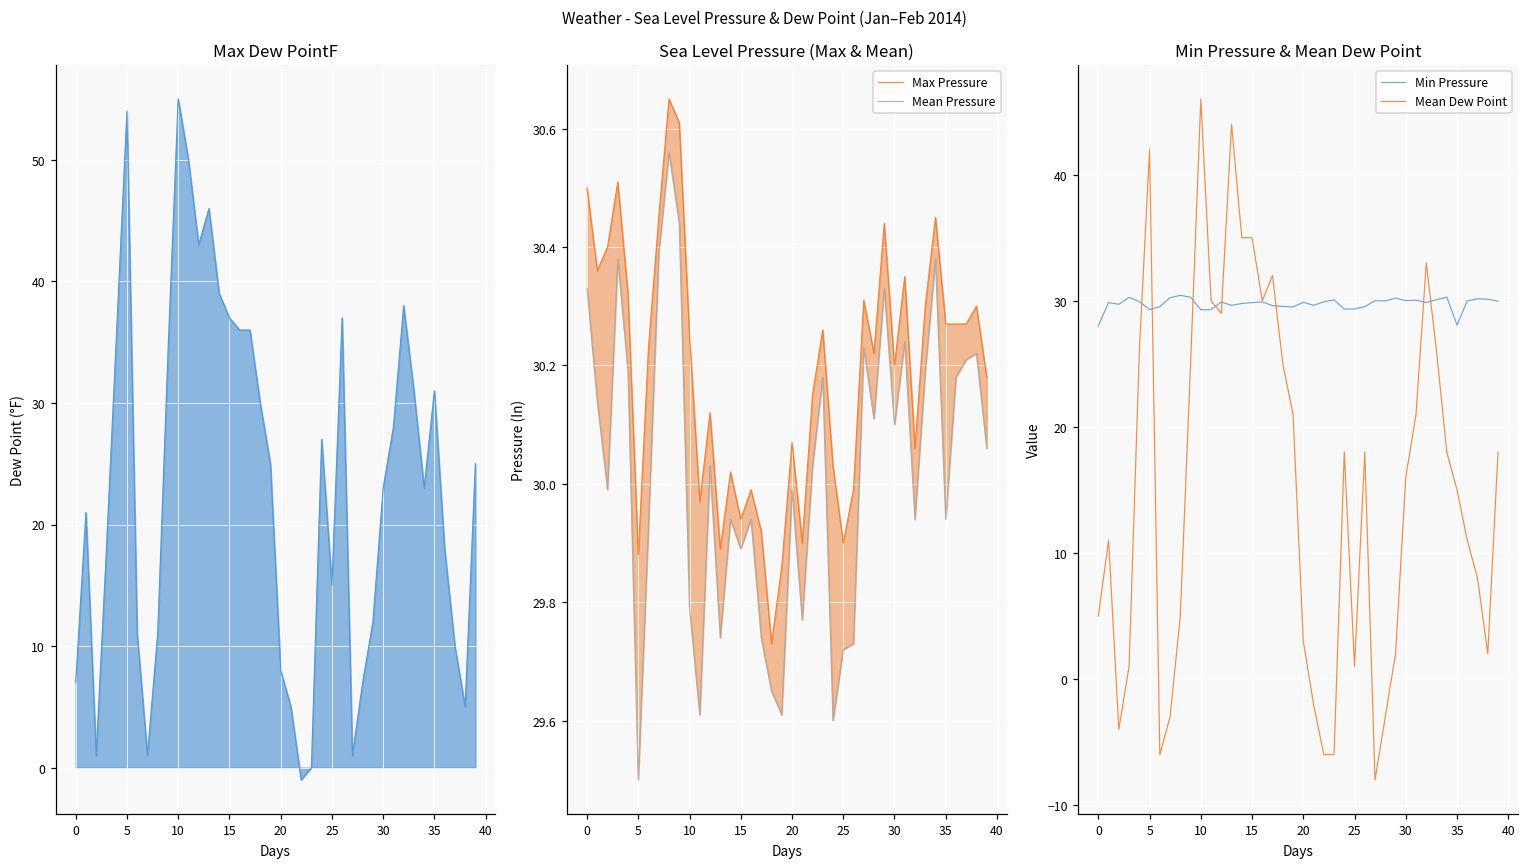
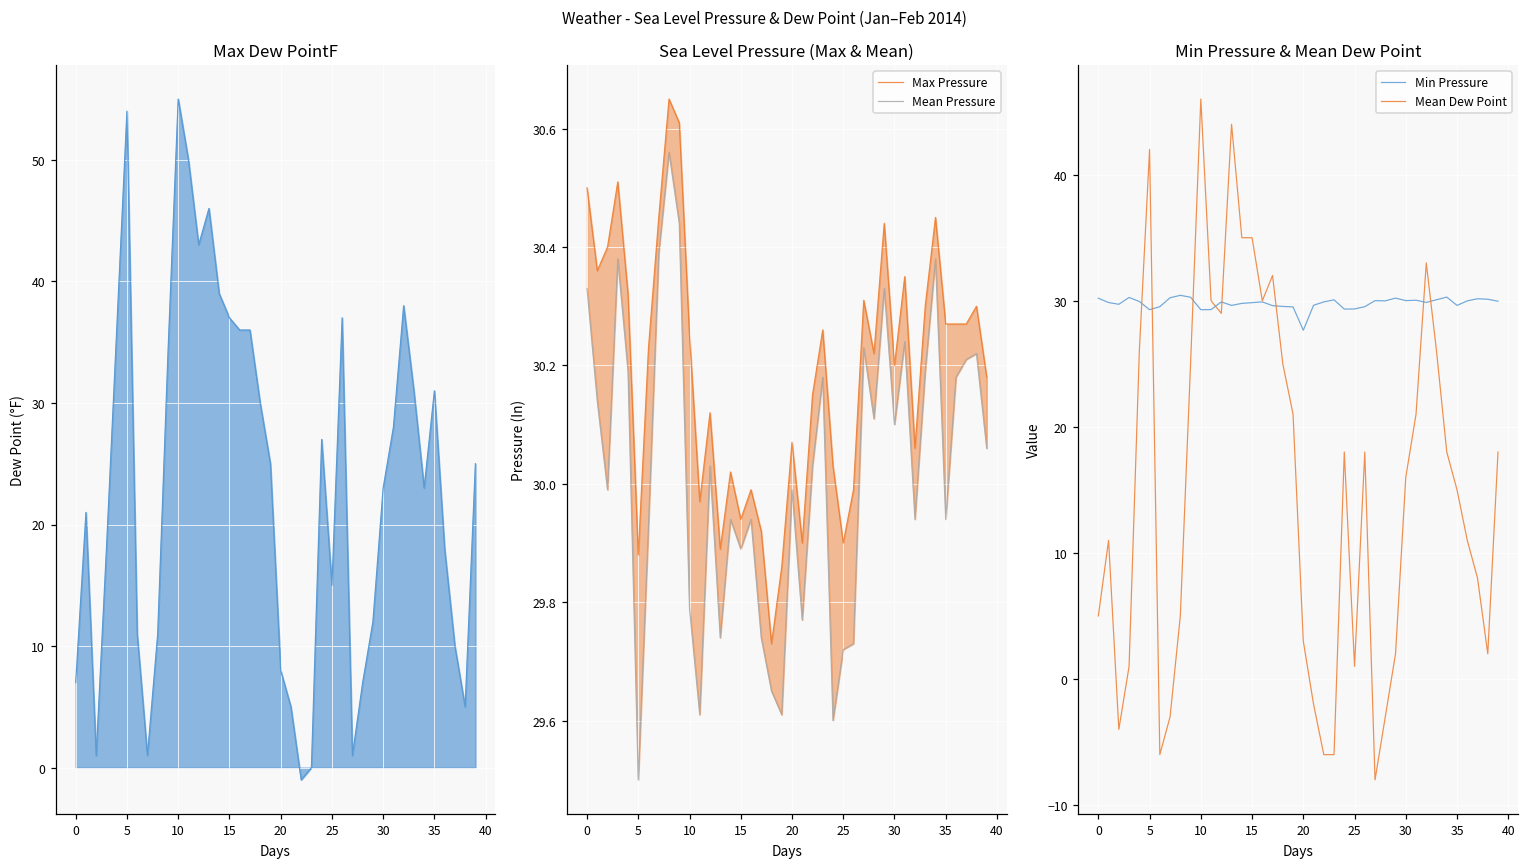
Min Pressure & Mean Dew Point, Min Pressure, 0: 28.0 -> 30.2
Min Pressure & Mean Dew Point, Min Pressure, 20: 29.9 -> 27.7
Min Pressure & Mean Dew Point, Min Pressure, 35: 28.1 -> 29.6
